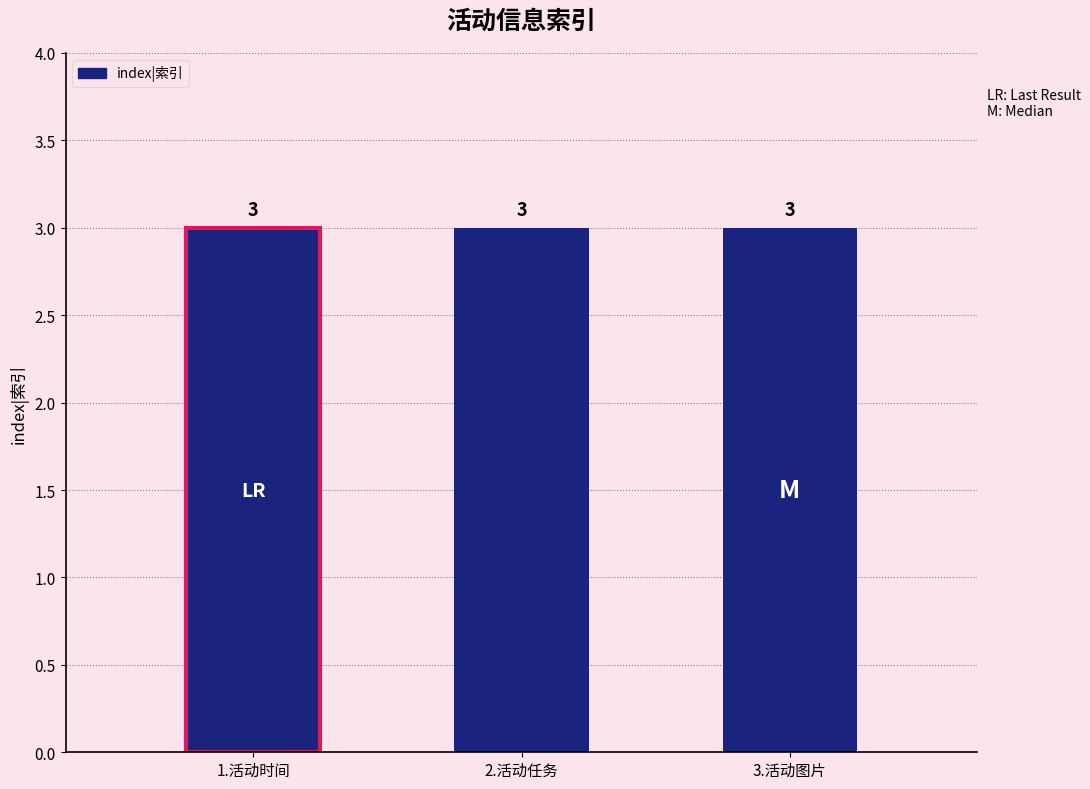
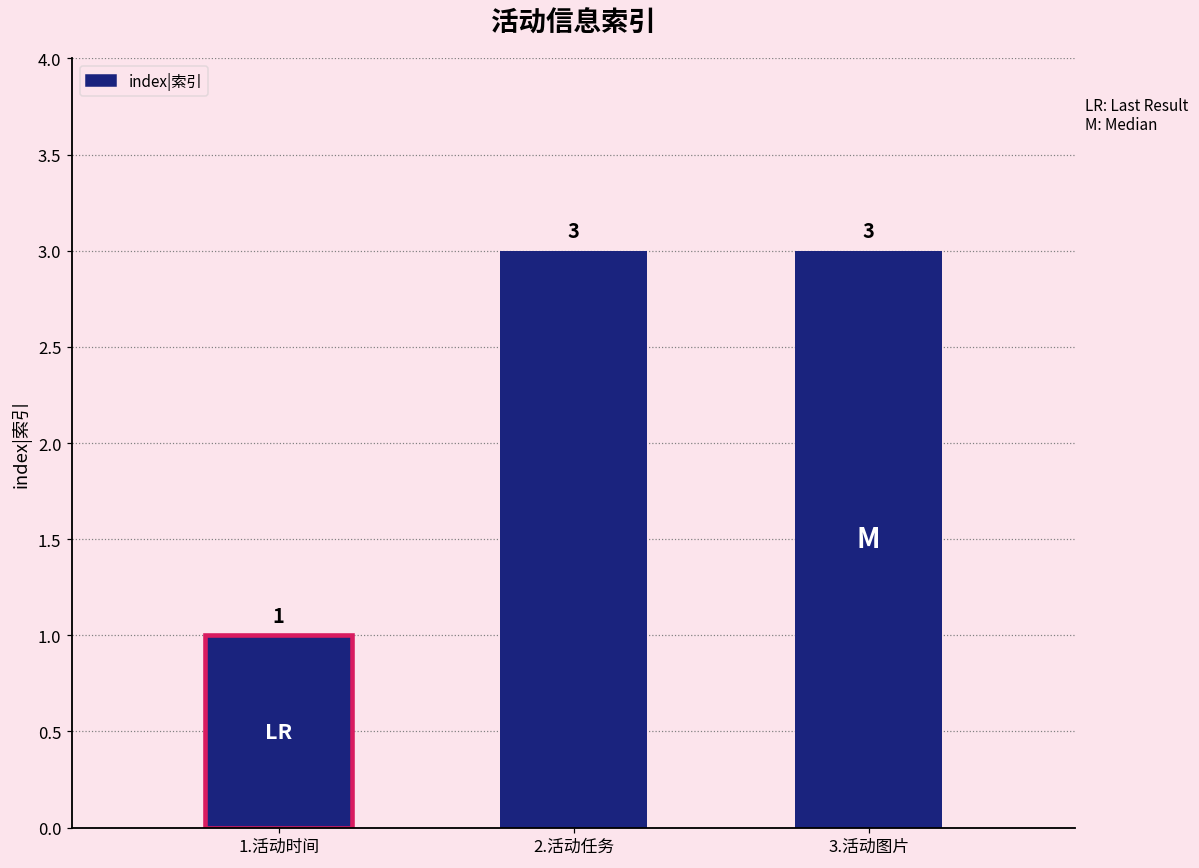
1.活动时间: 3 -> 1
